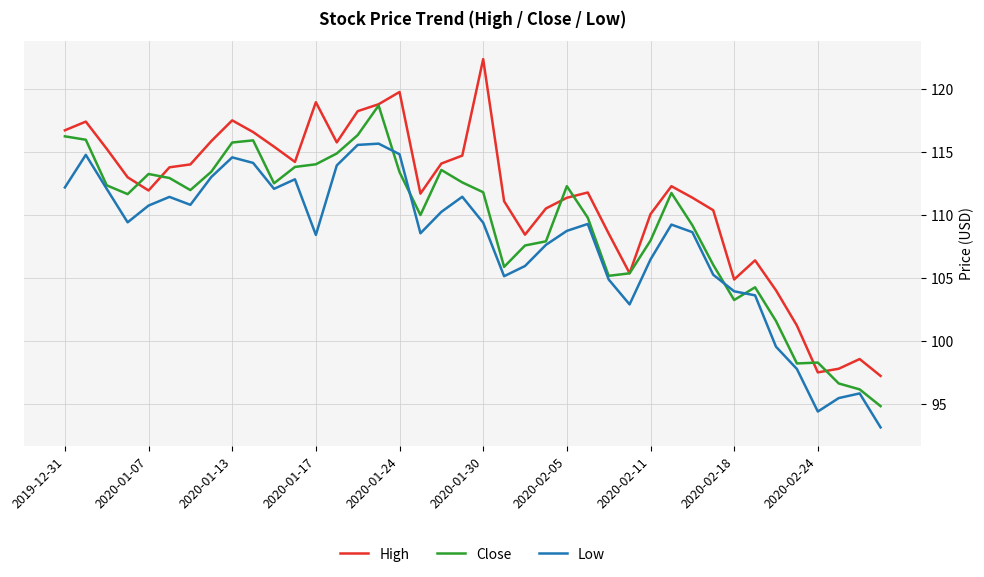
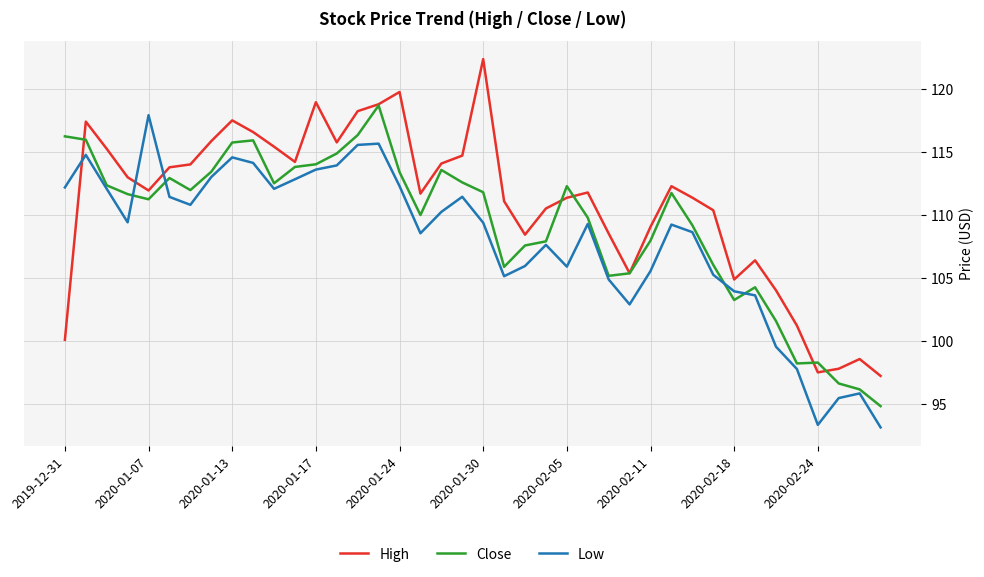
High, 2019-12-31: 116.7 -> 100.1
Close, 2020-01-07: 113.2 -> 111.2
Low, 2020-01-07: 110.7 -> 117.9
Low, 2020-01-17: 108.4 -> 113.6
Low, 2020-01-24: 114.8 -> 112.3
Low, 2020-02-05: 108.7 -> 105.9
High, 2020-02-11: 110.1 -> 109.0
Low, 2020-02-11: 106.5 -> 105.5
Low, 2020-02-24: 94.4 -> 93.3
